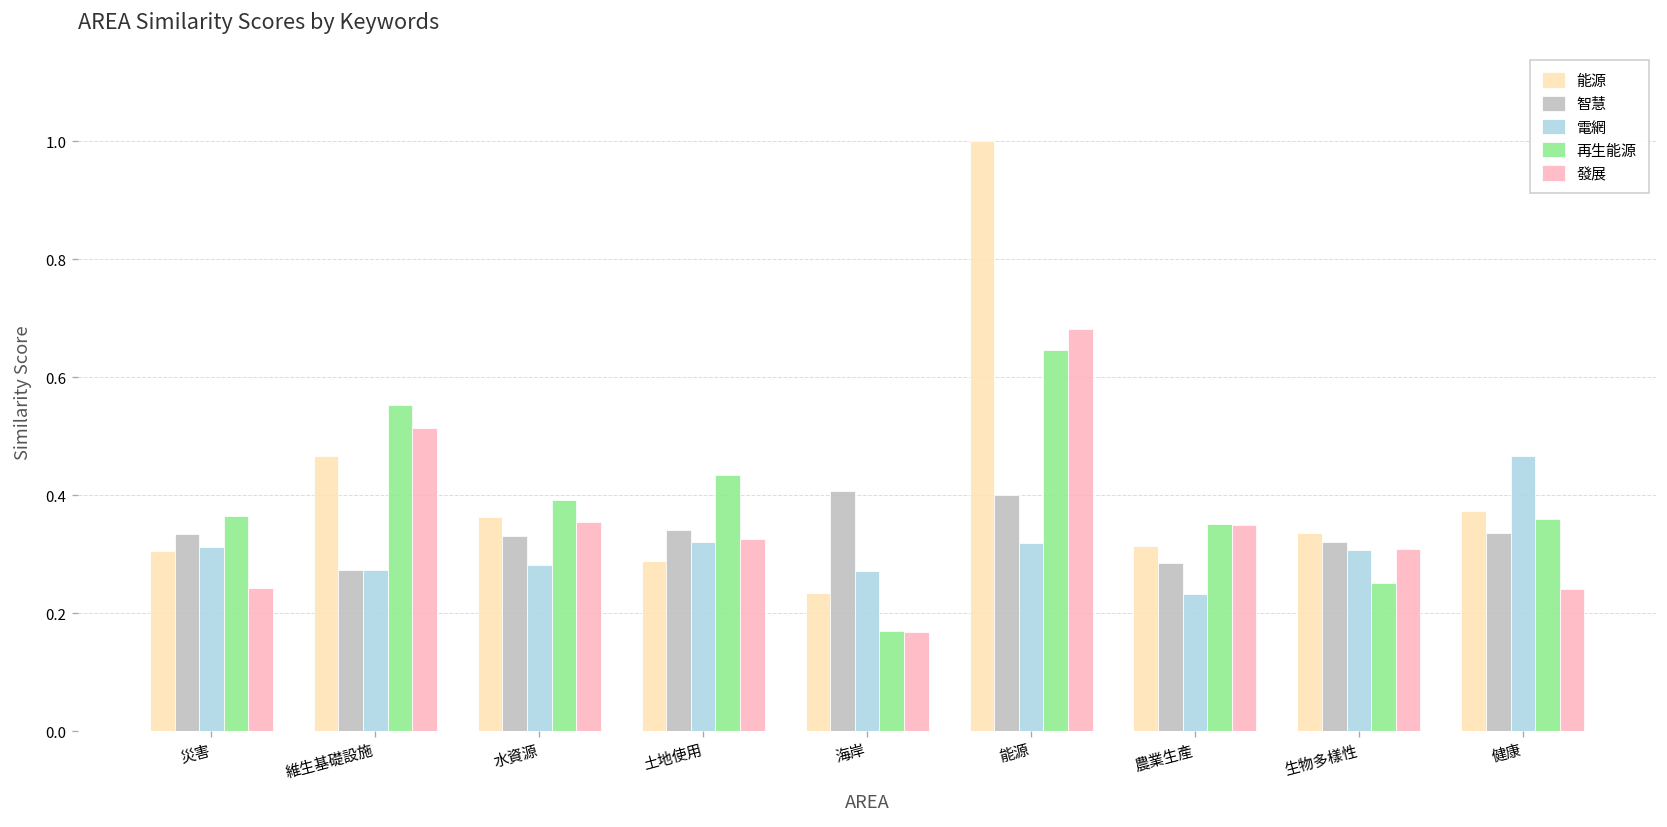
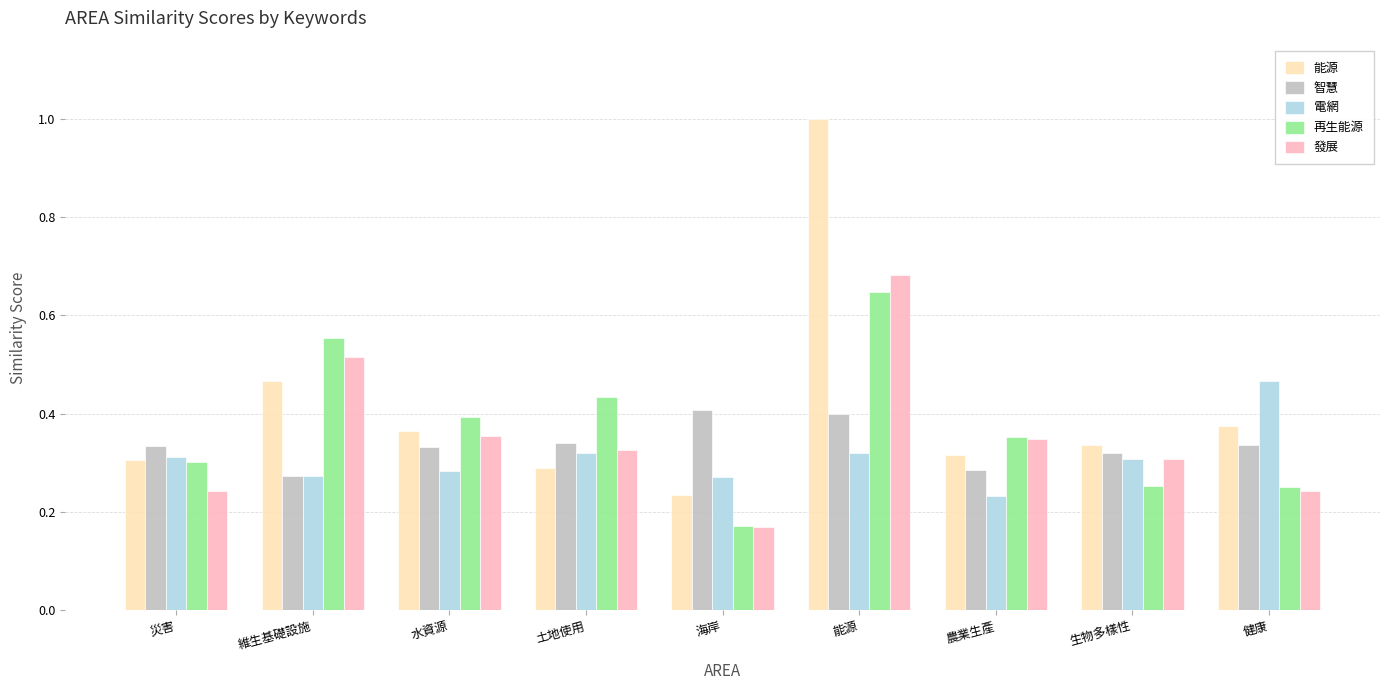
再生能源, 災害: 0.36 -> 0.30
再生能源, 健康: 0.36 -> 0.25
